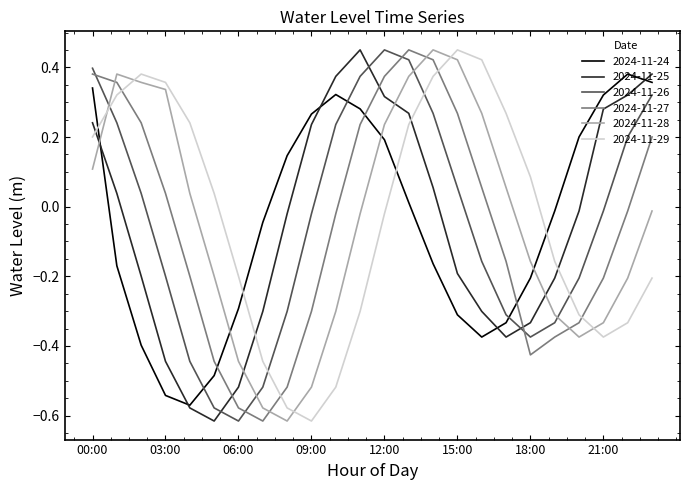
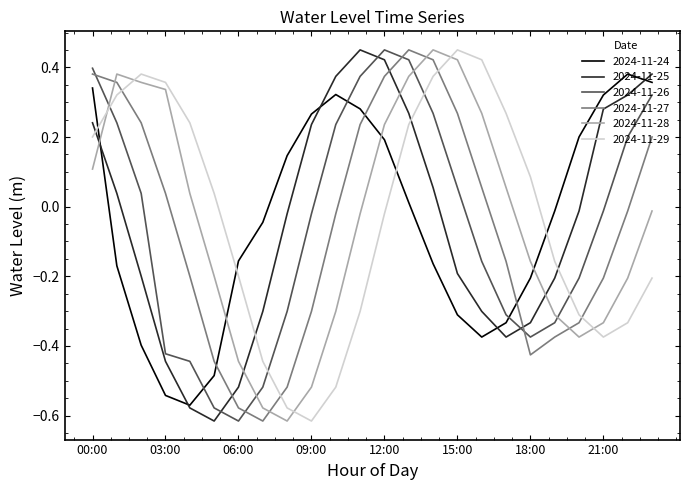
2024-11-26, 03:00: -0.20 -> -0.42
2024-11-24, 06:00: -0.29 -> -0.16
2024-11-25, 12:00: 0.32 -> 0.42
